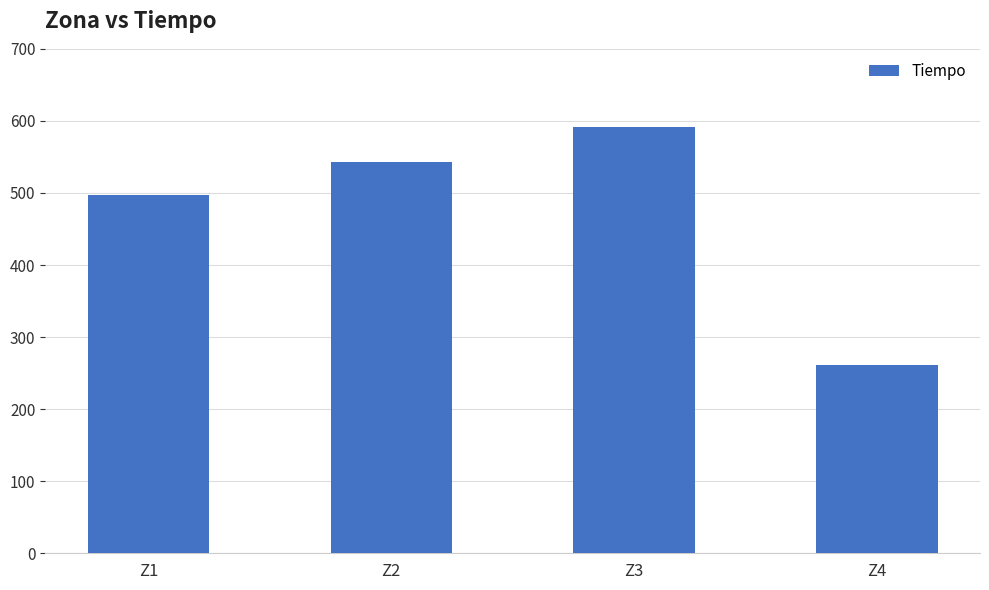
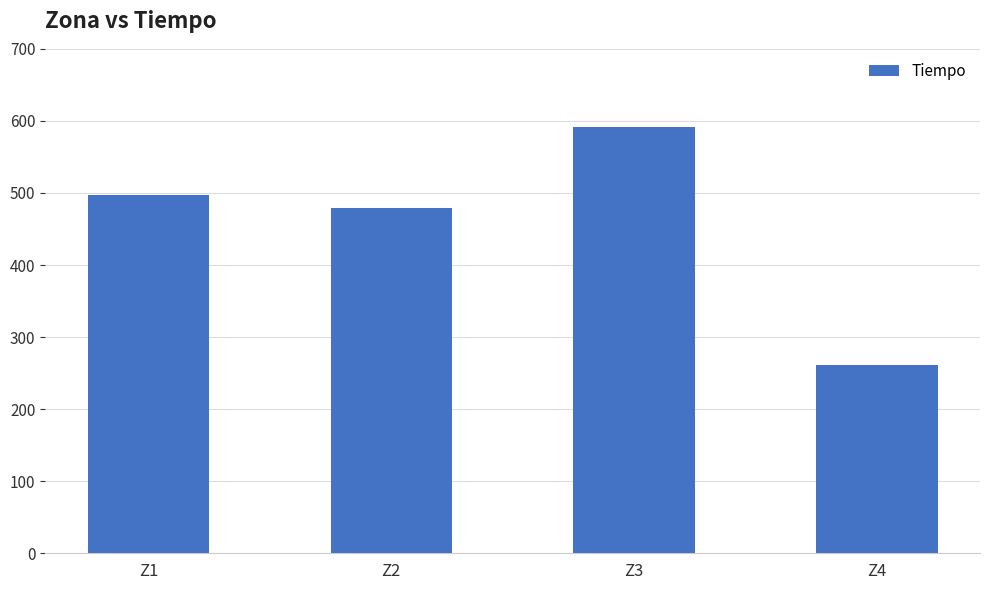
Z2: 540 -> 480
